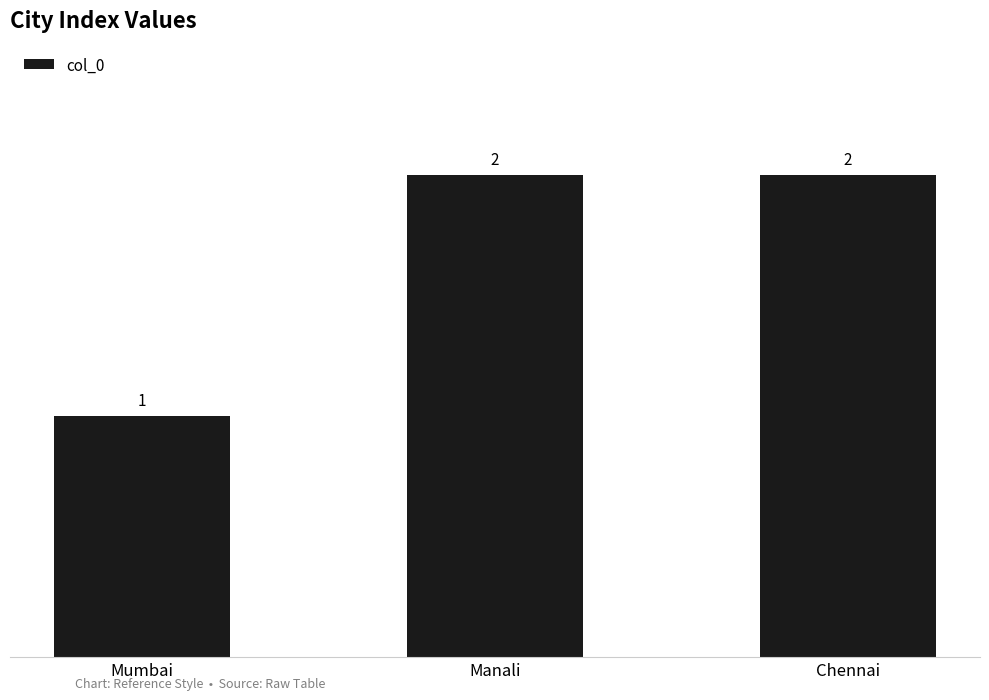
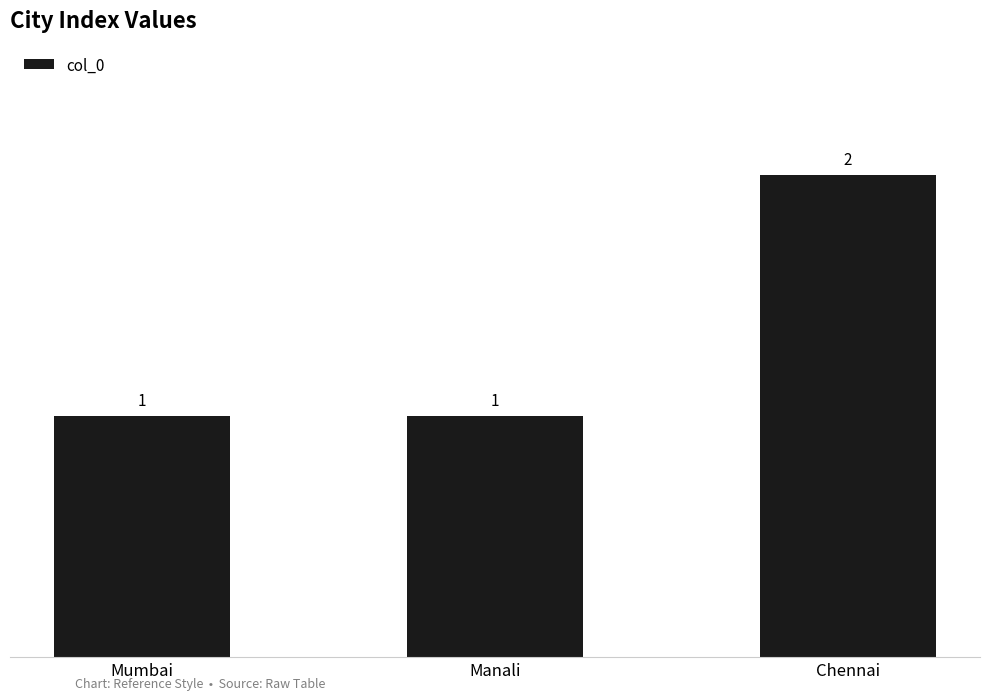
Manali: 2 -> 1
